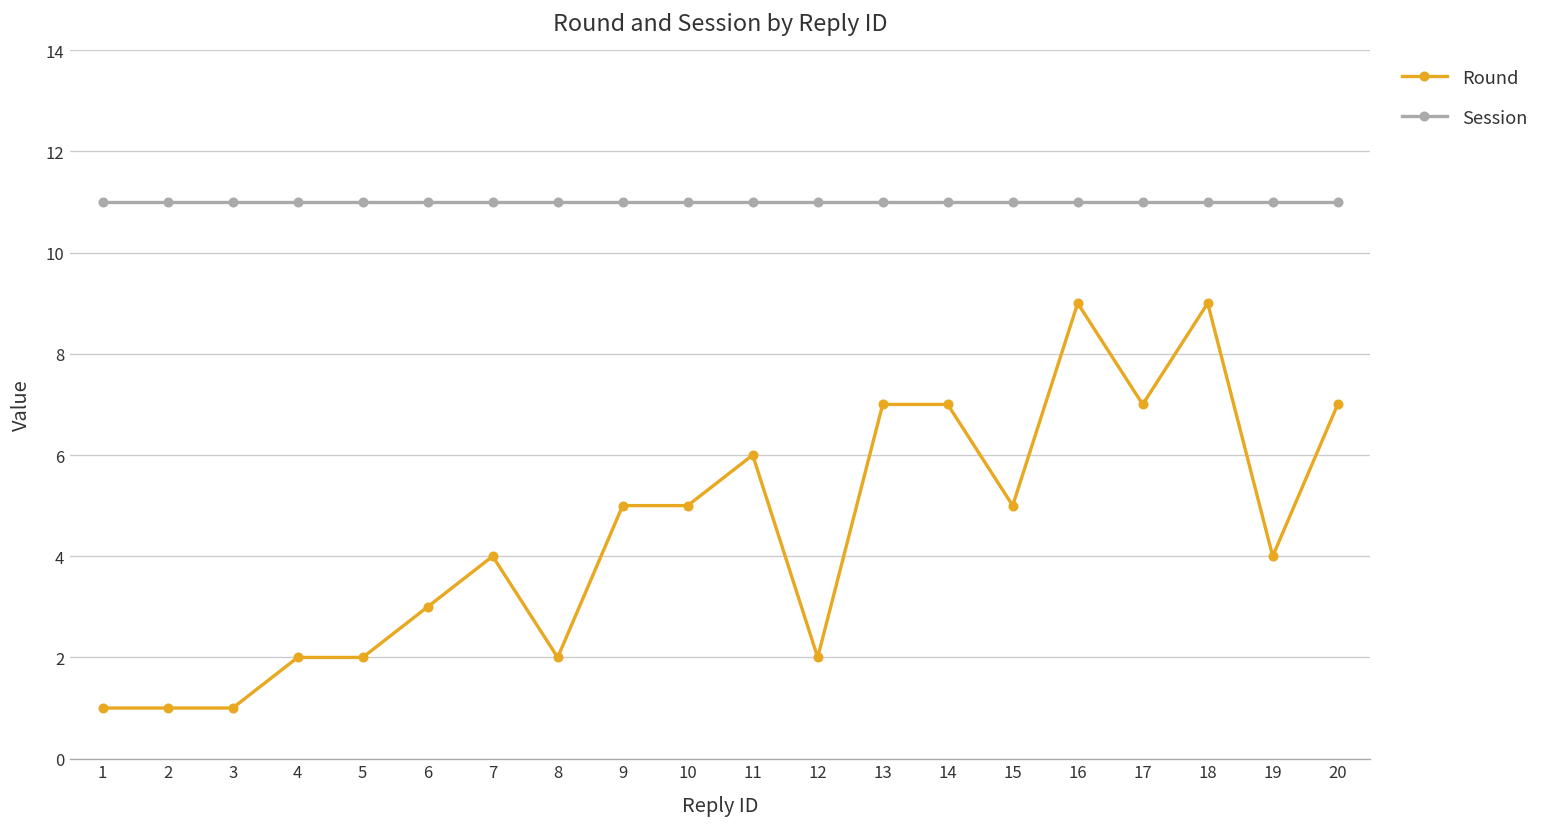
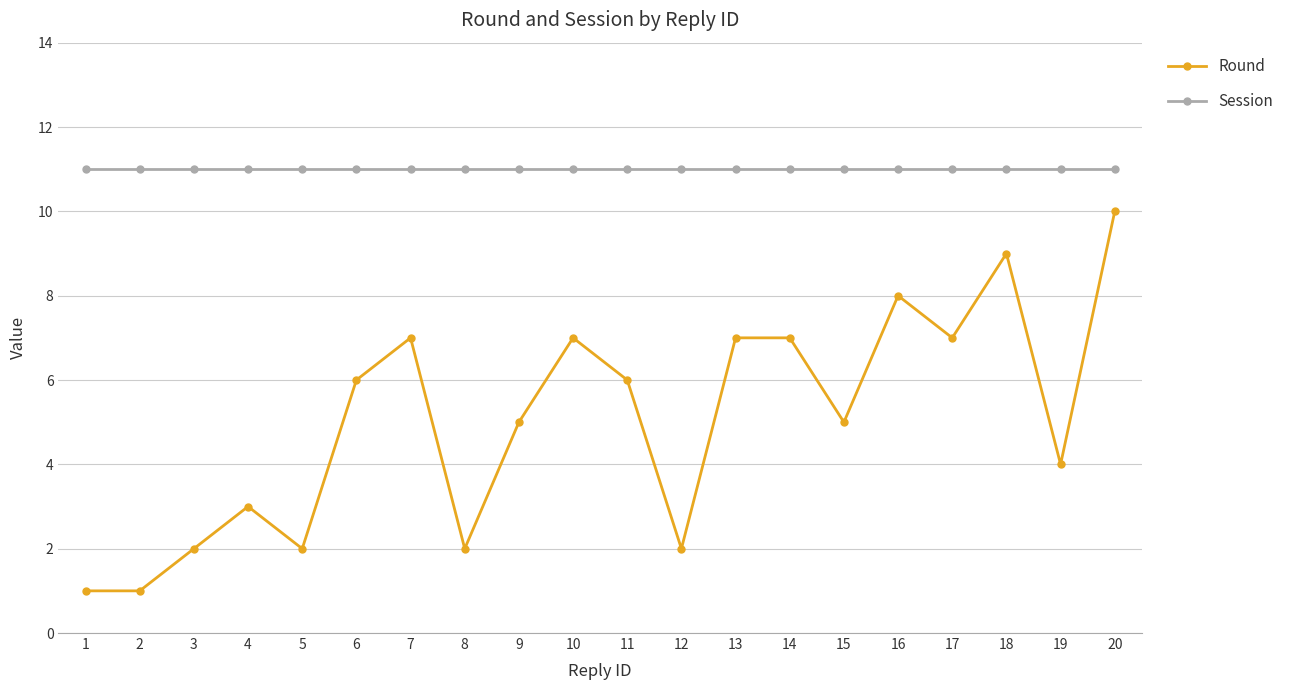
Round, 3: 1 -> 2
Round, 4: 2 -> 3
Round, 6: 3 -> 6
Round, 7: 4 -> 7
Round, 10: 5 -> 7
Round, 16: 9 -> 8
Round, 20: 7 -> 10
